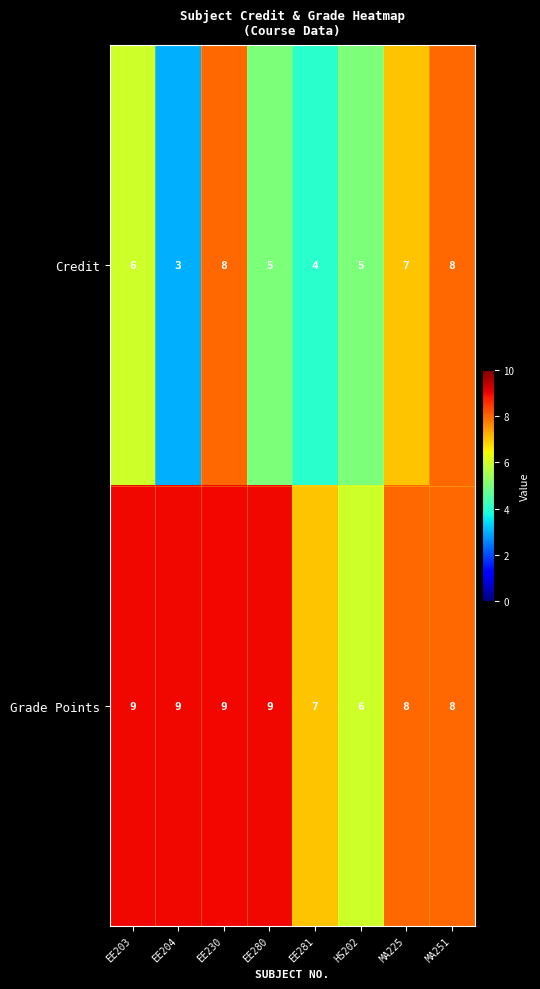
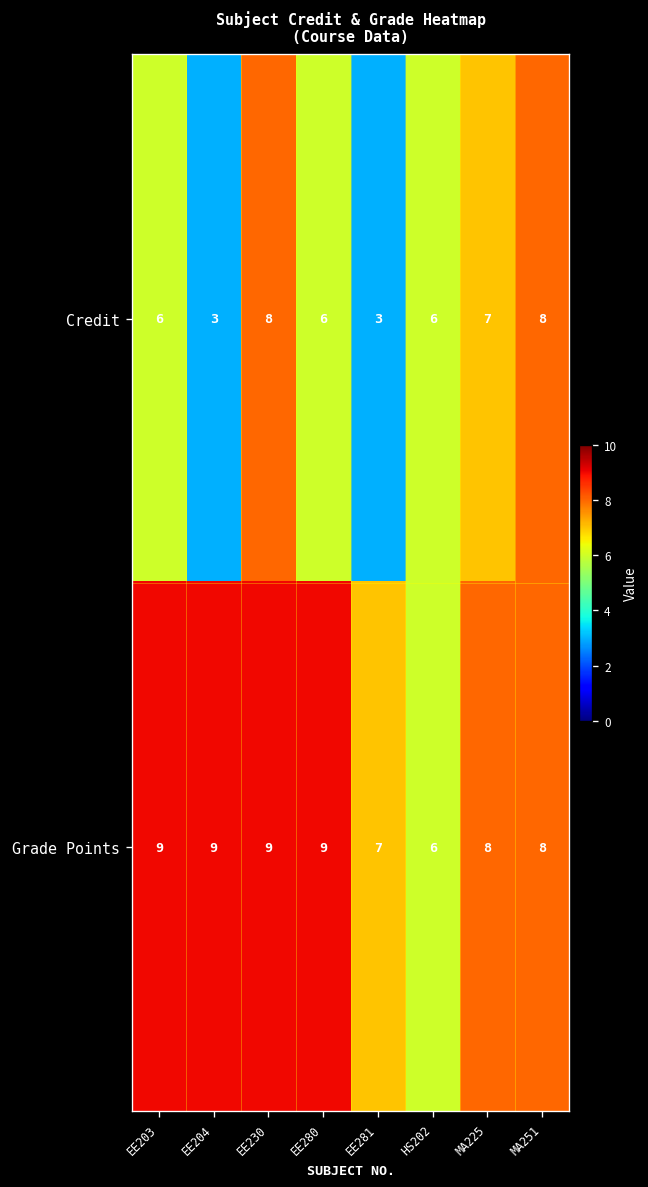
Credit, EE280: 5 -> 6
Credit, EE281: 4 -> 3
Credit, HS202: 5 -> 6
